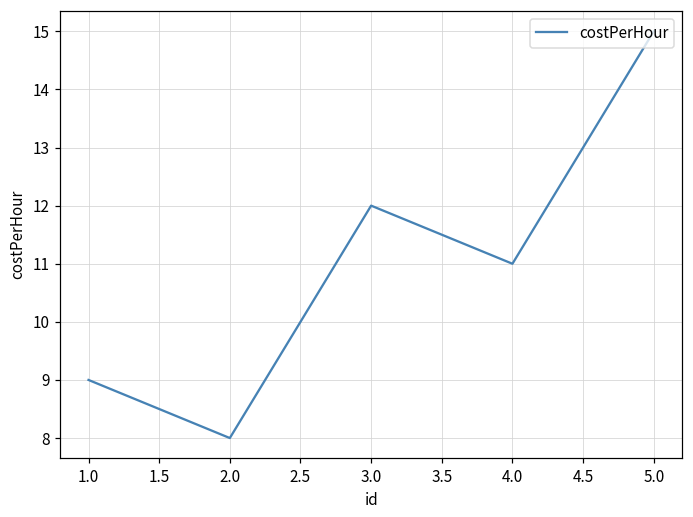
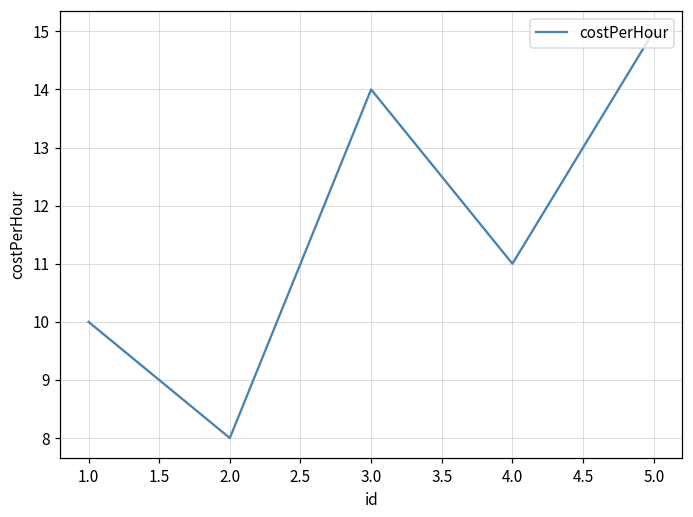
1.0: 9 -> 10
3.0: 12 -> 14
